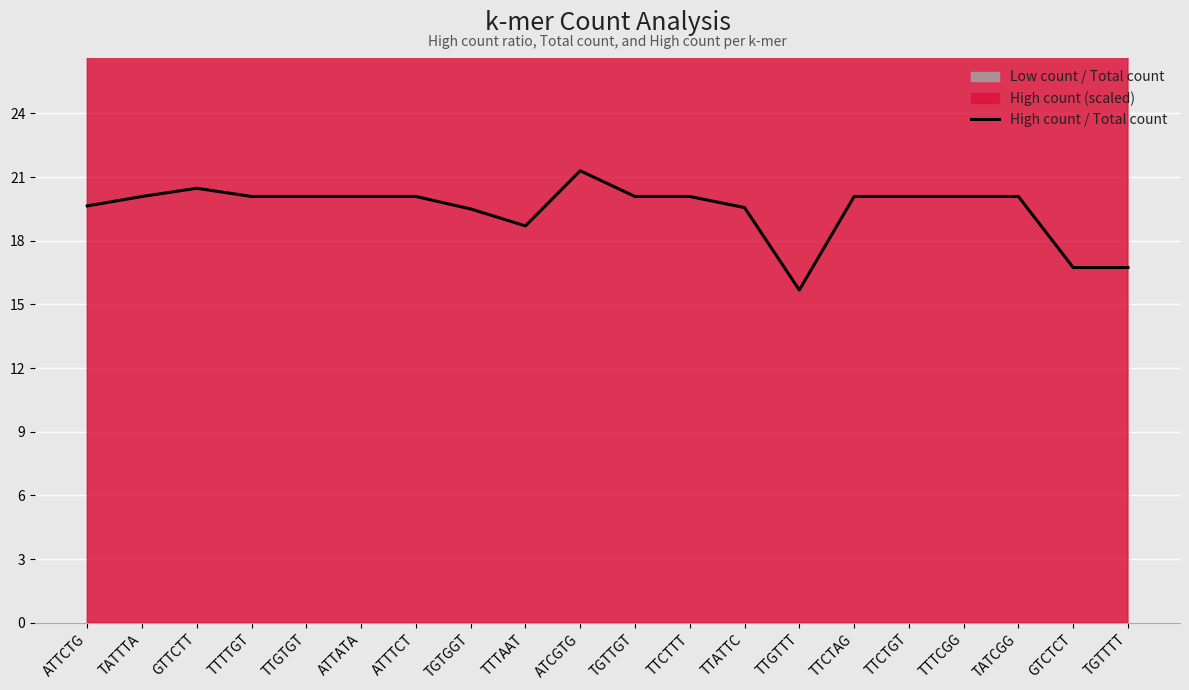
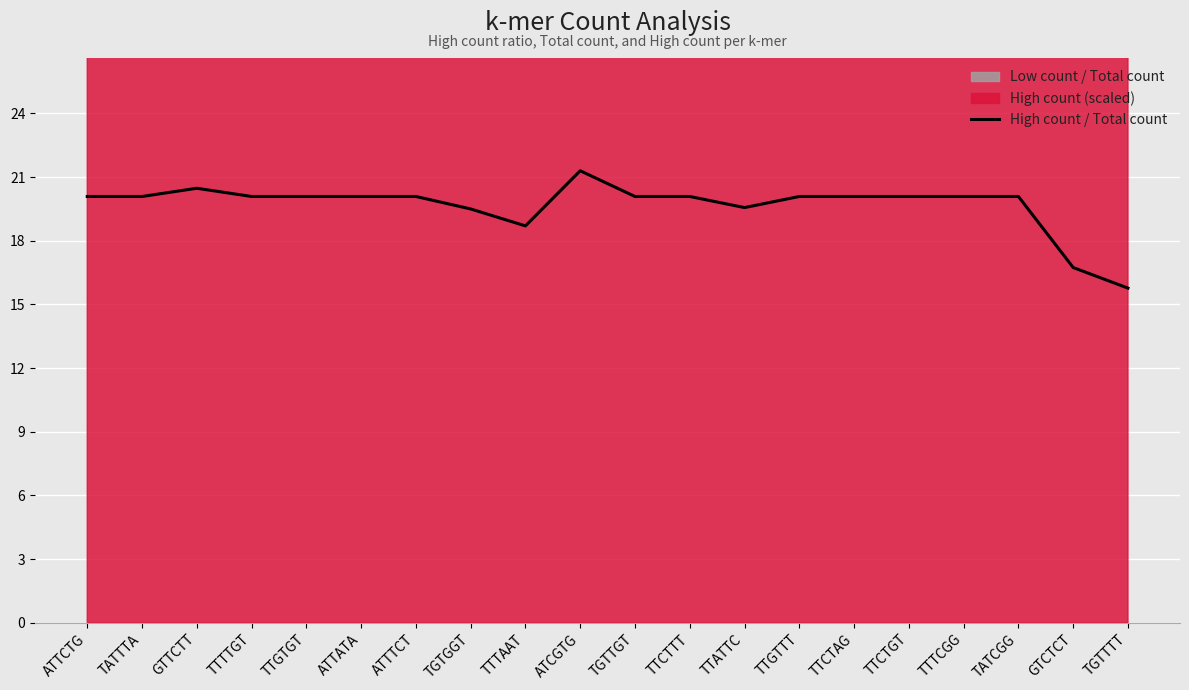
High count / Total count, ATTCTG: 19.6 -> 20.1
High count / Total count, TTGTTT: 15.7 -> 20.1
High count / Total count, TGTTTT: 16.7 -> 15.8
